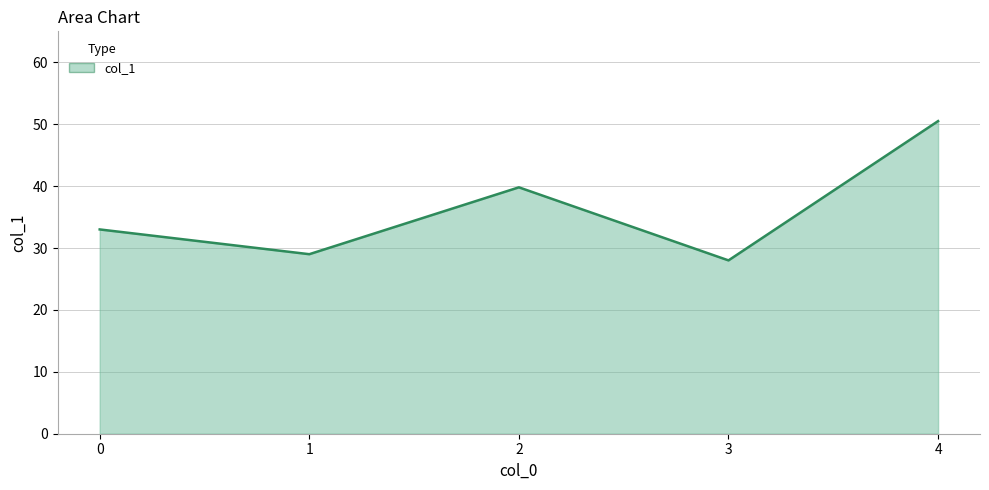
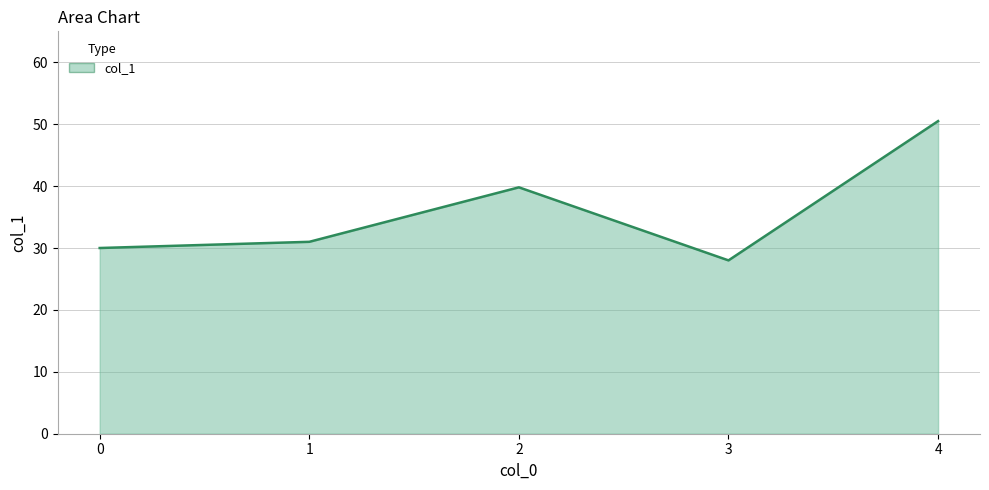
0: 33 -> 30
1: 29 -> 31
